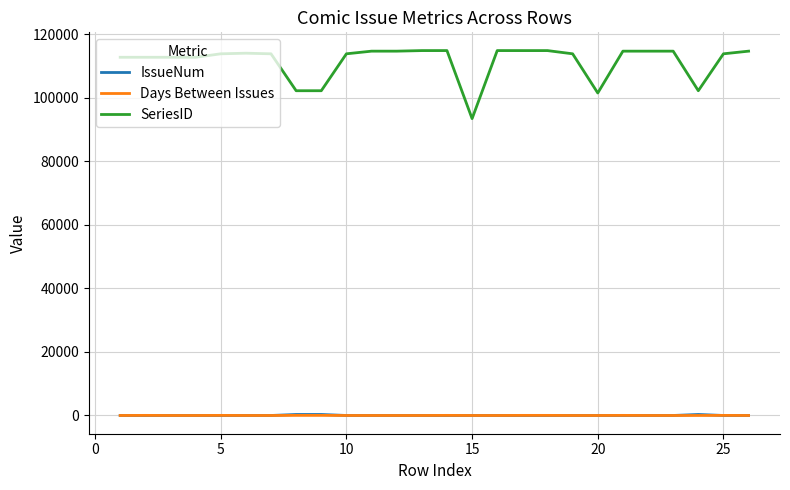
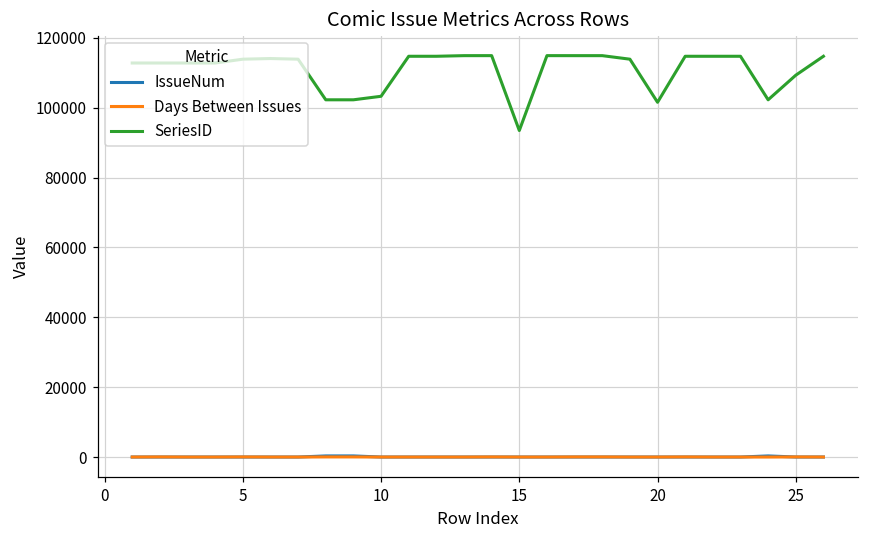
SeriesID, 10: 114000 -> 103000
SeriesID, 25: 114000 -> 109000
